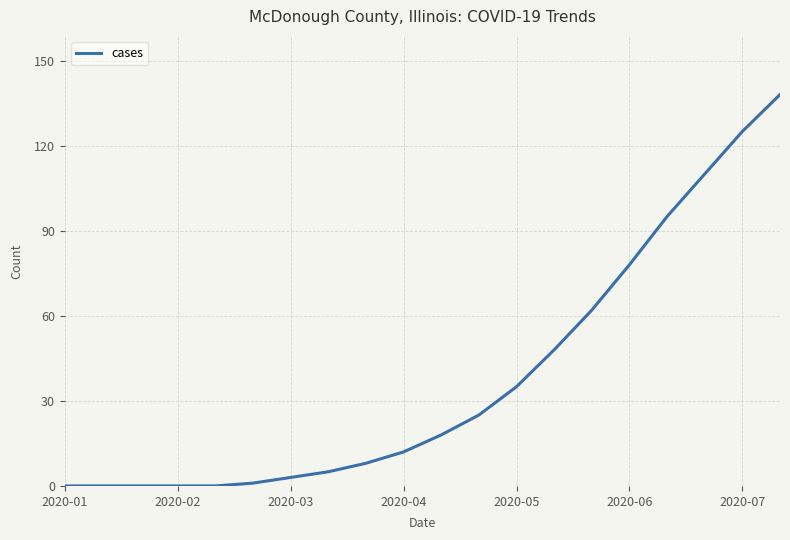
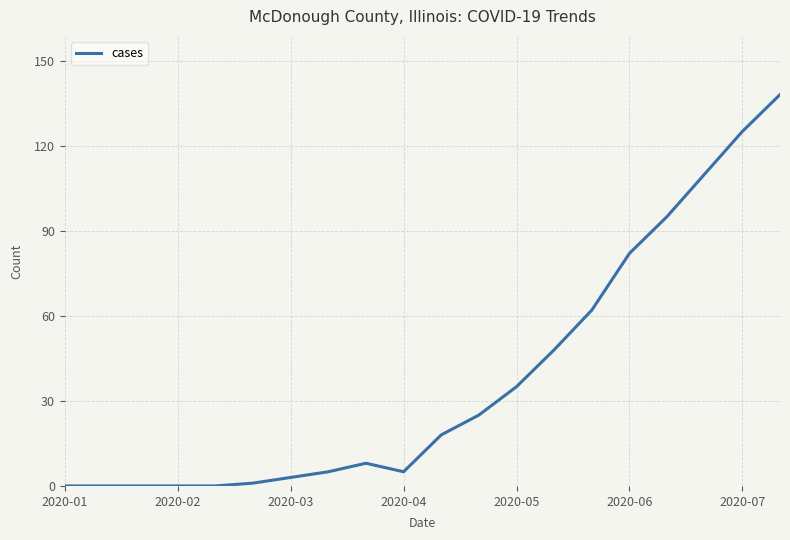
2020-04: 12 -> 5
2020-06: 78 -> 82
